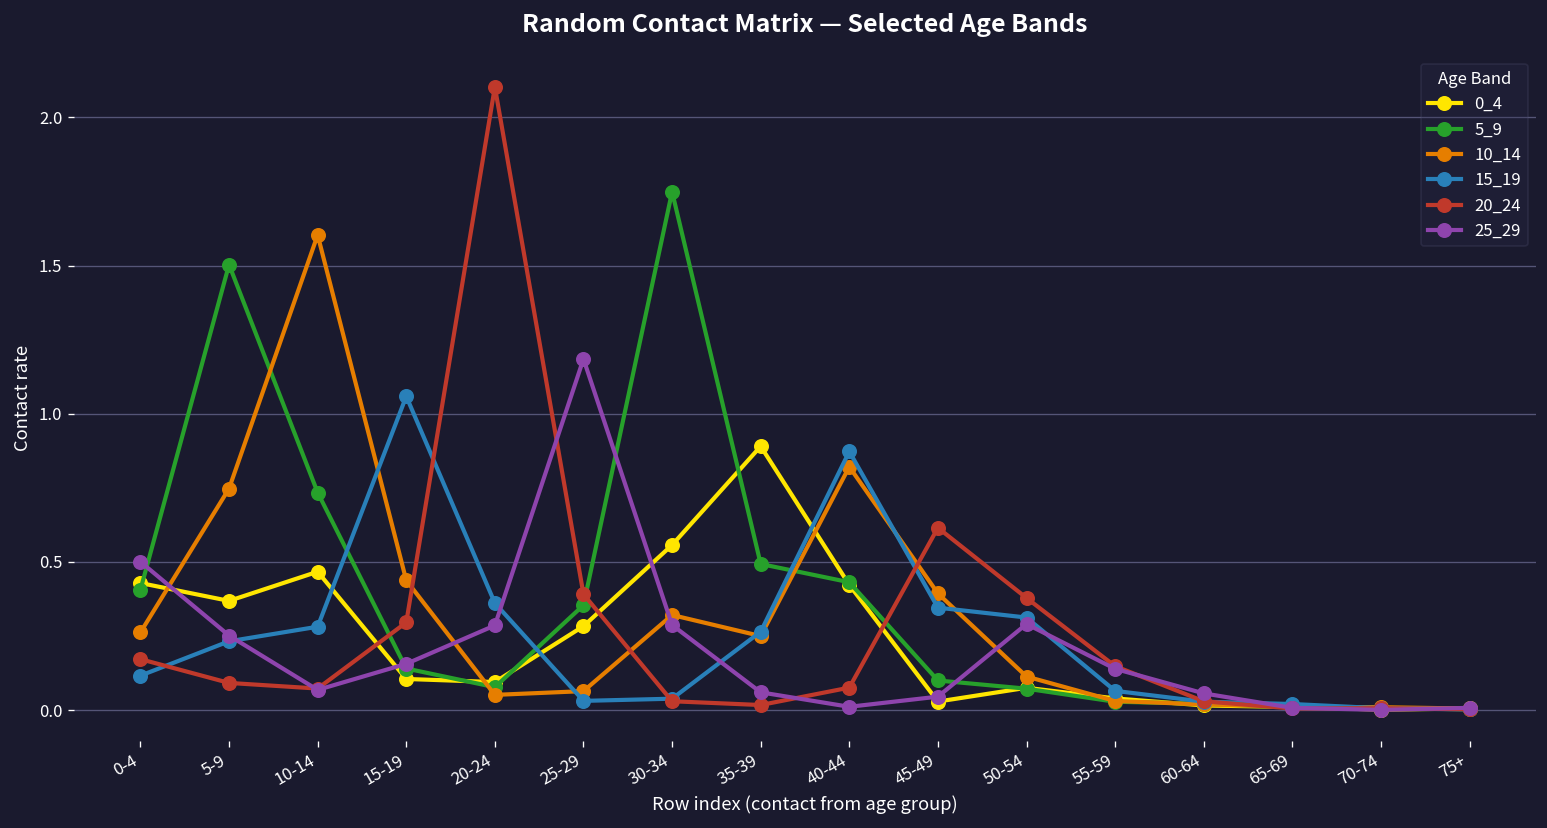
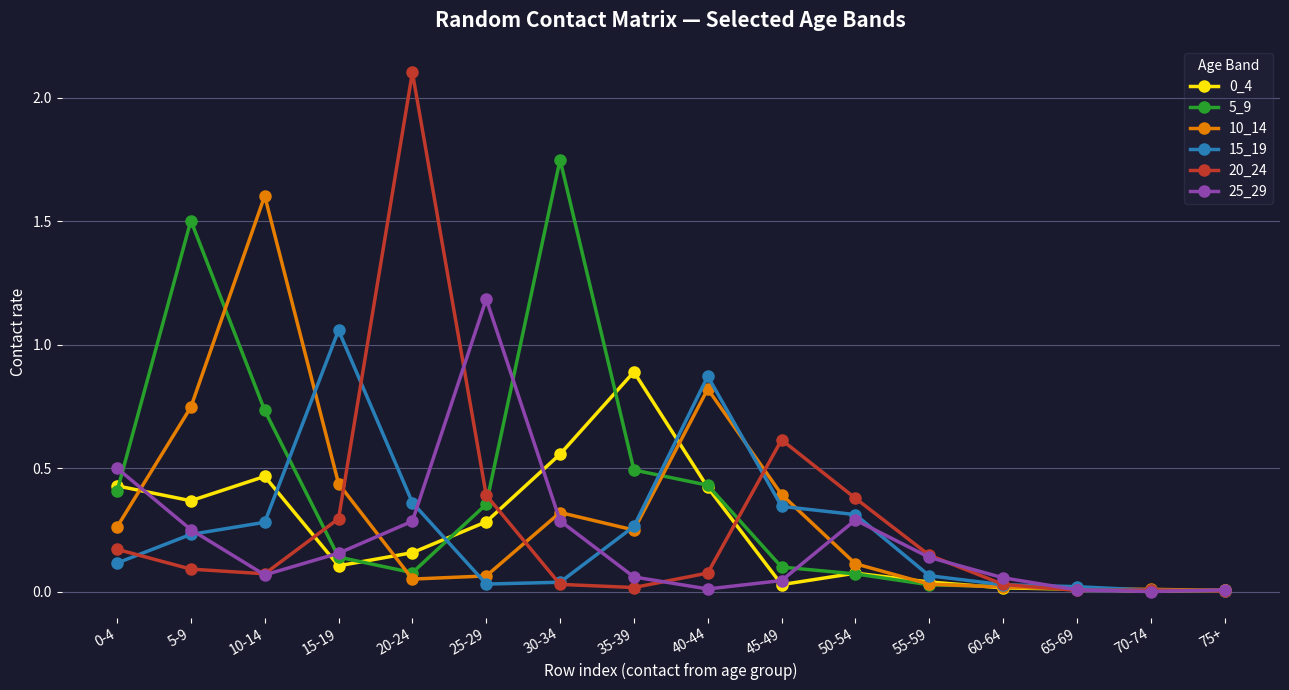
0_4, 20-24: 0.09 -> 0.16
